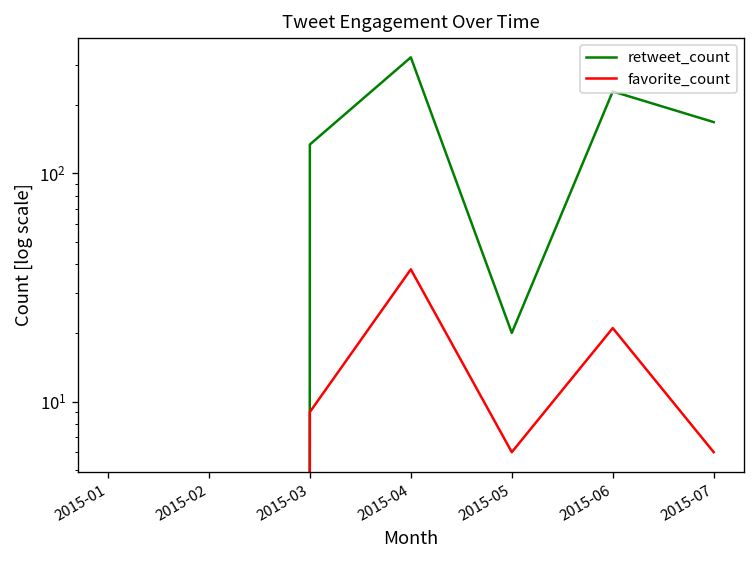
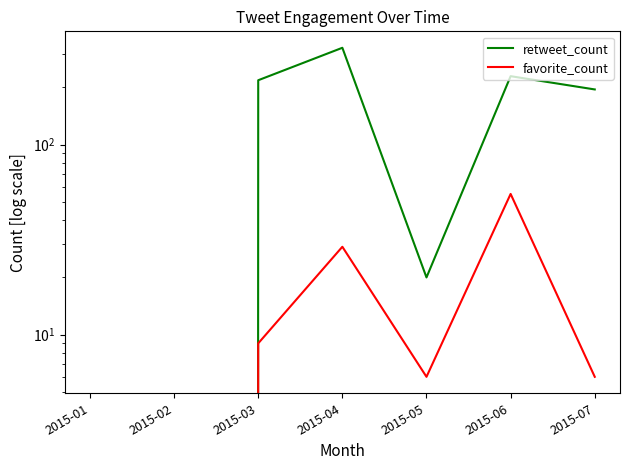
retweet_count, 2015-03: 130 -> 220
favorite_count, 2015-04: 38 -> 29
favorite_count, 2015-06: 21 -> 55
retweet_count, 2015-07: 170 -> 200
